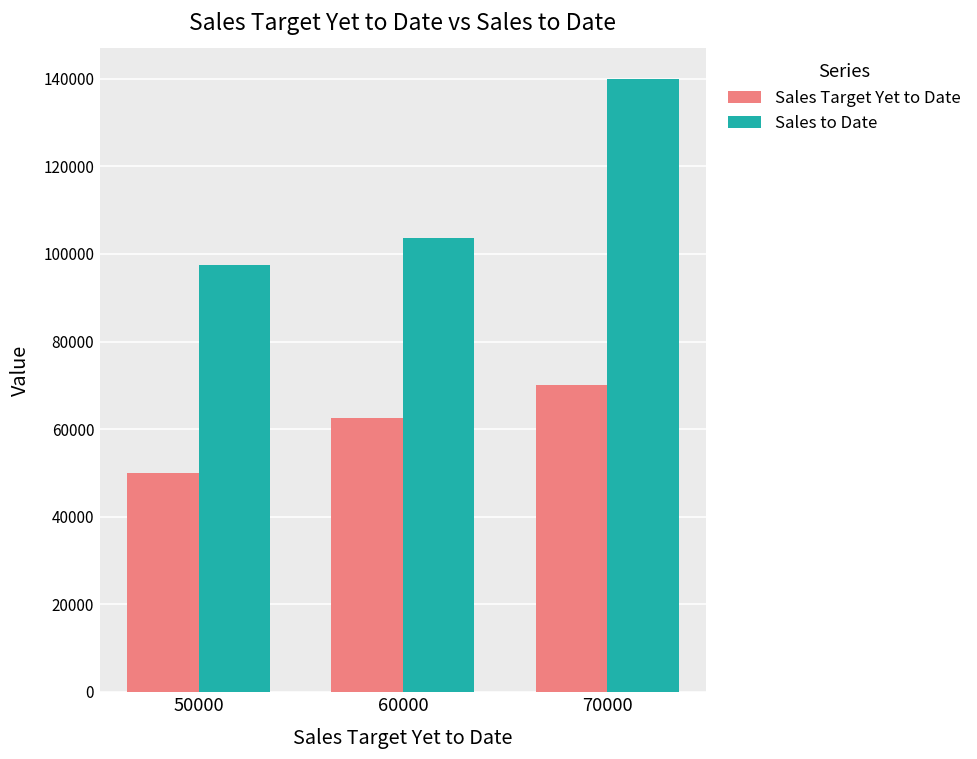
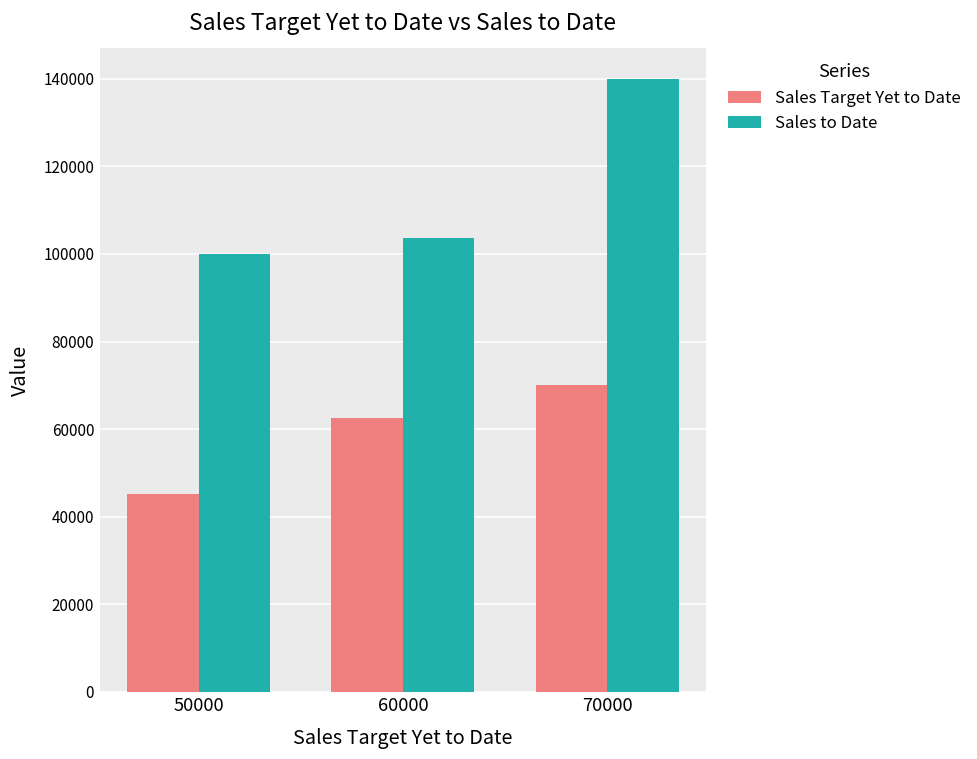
Sales Target Yet to Date, 50000: 50000 -> 45000
Sales to Date, 50000: 97000 -> 100000
